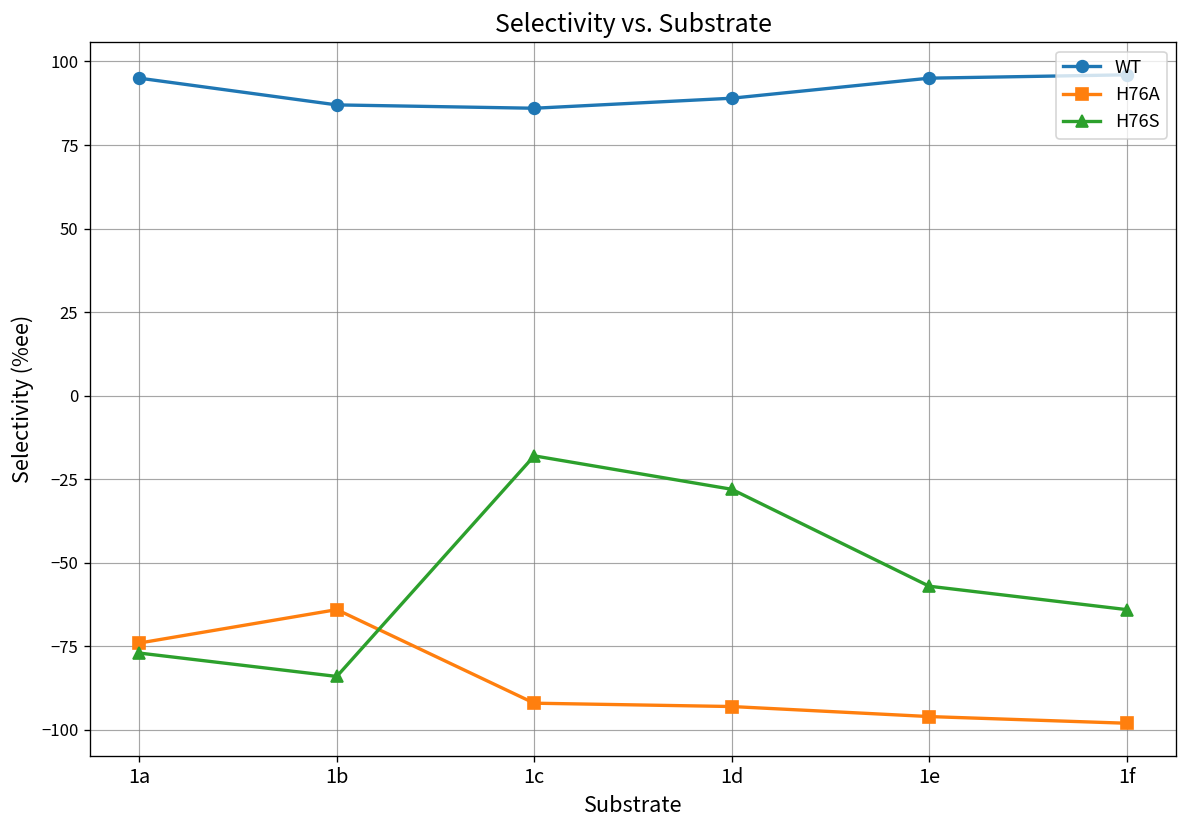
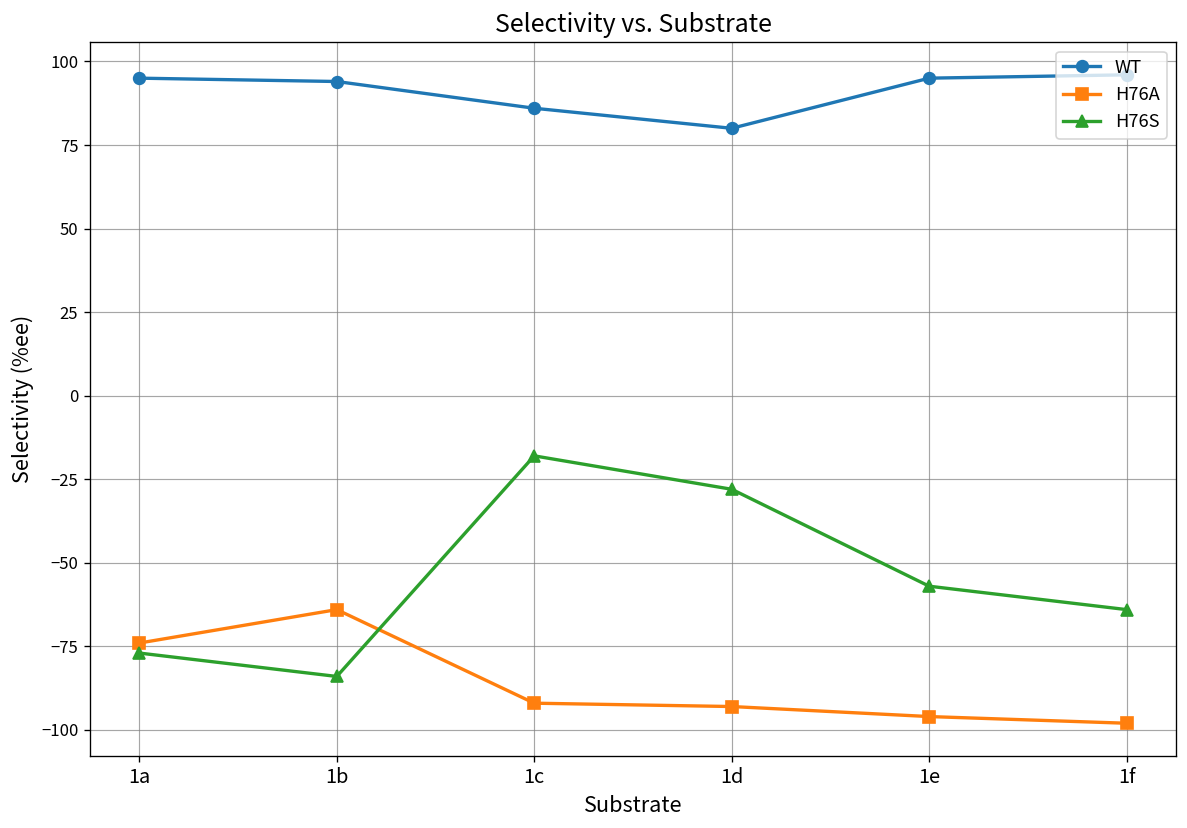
WT, 1b: 87 -> 94
WT, 1d: 89 -> 80
